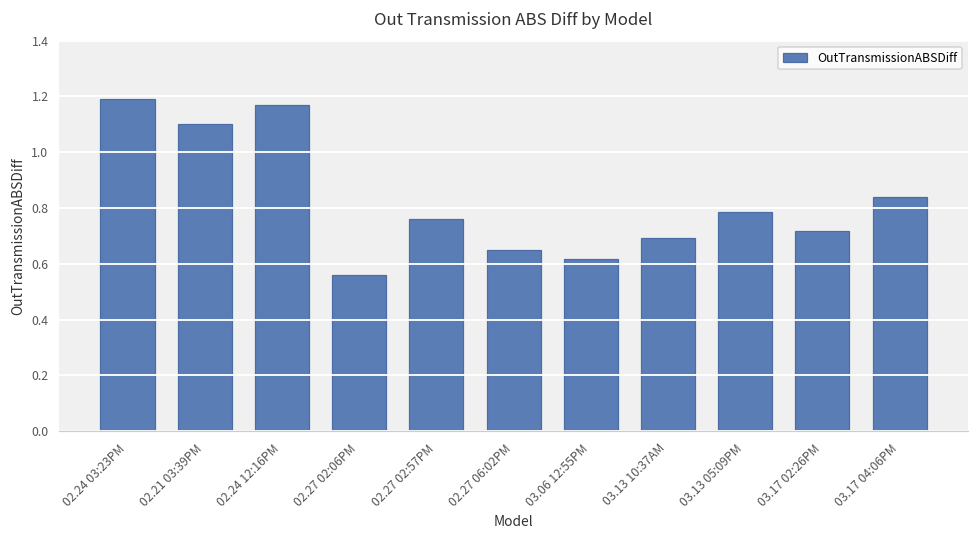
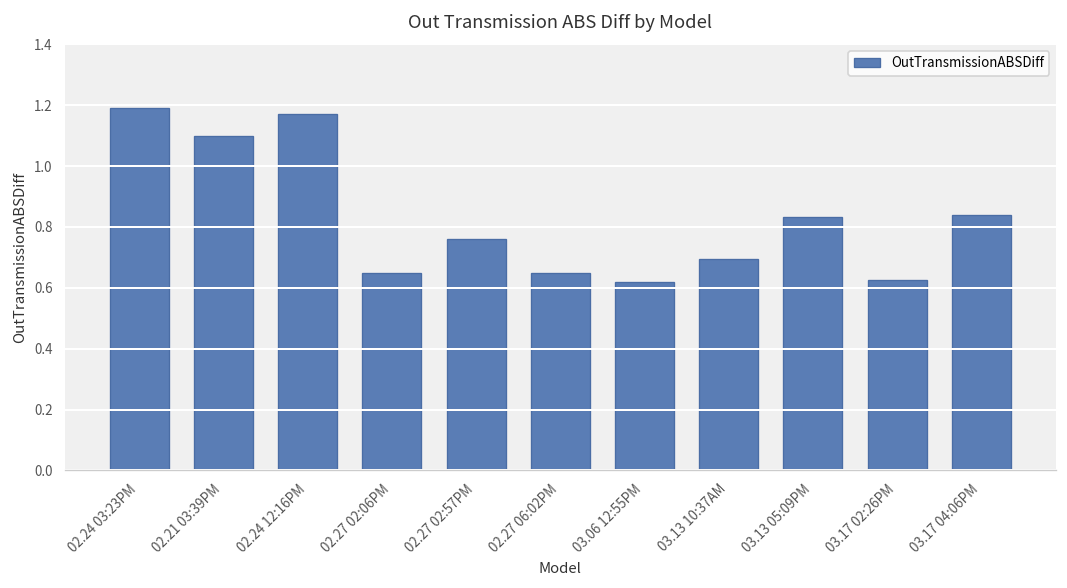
02.27 02:06PM: 0.56 -> 0.65
03.13 05:09PM: 0.78 -> 0.83
03.17 02:26PM: 0.72 -> 0.63
